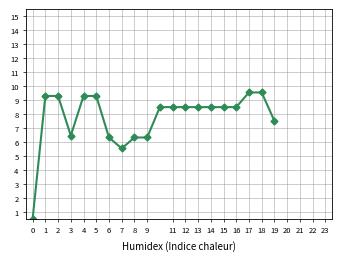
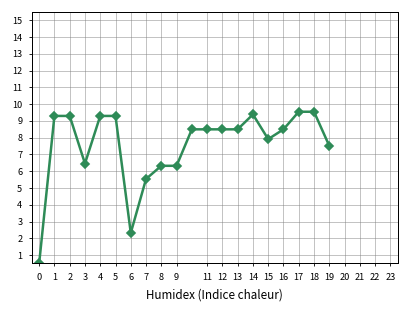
6: 6.3 -> 2.3
14: 8.5 -> 9.4
15: 8.5 -> 7.9
